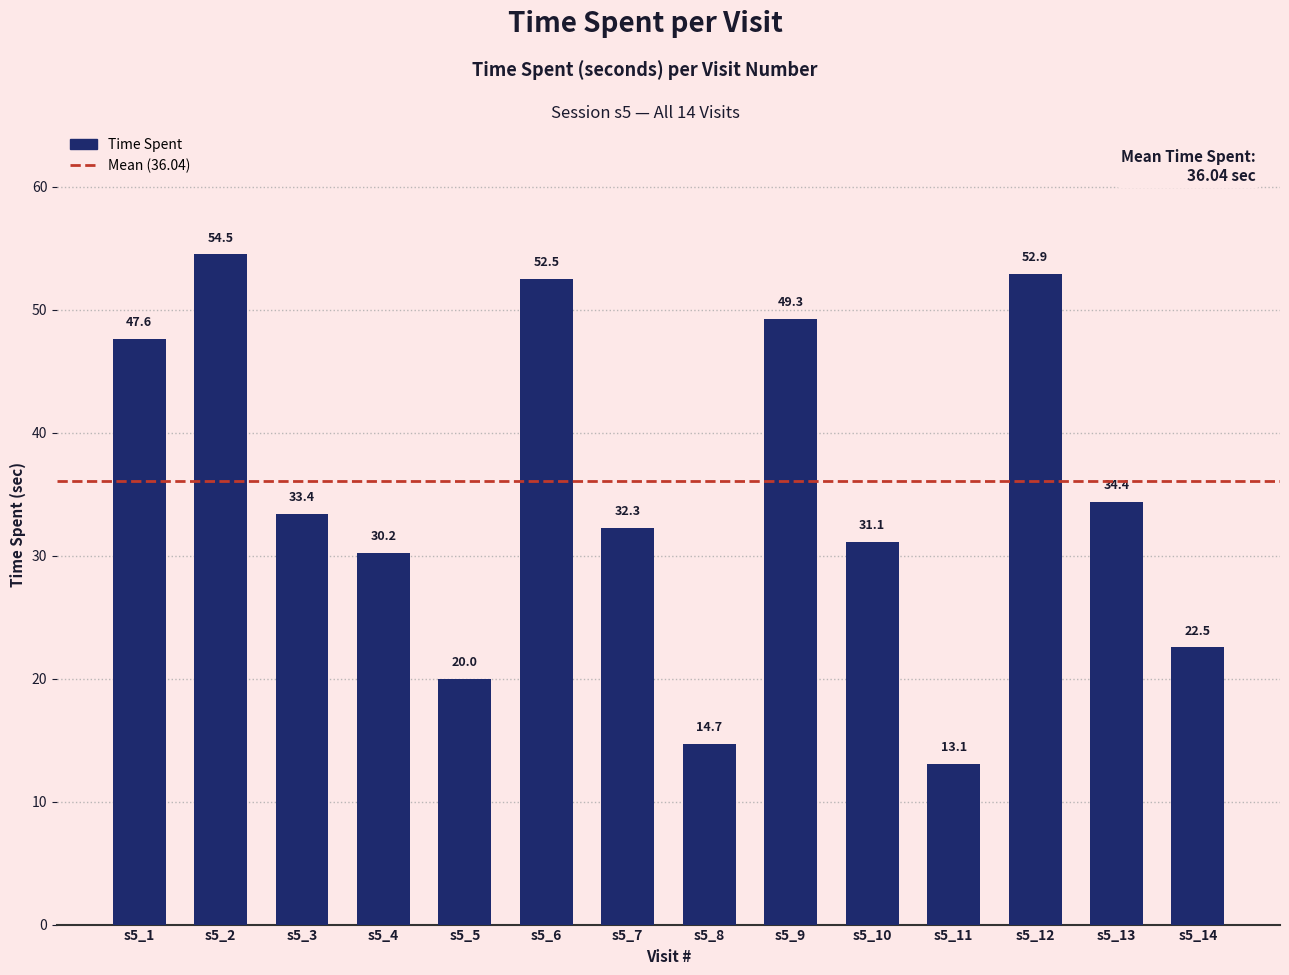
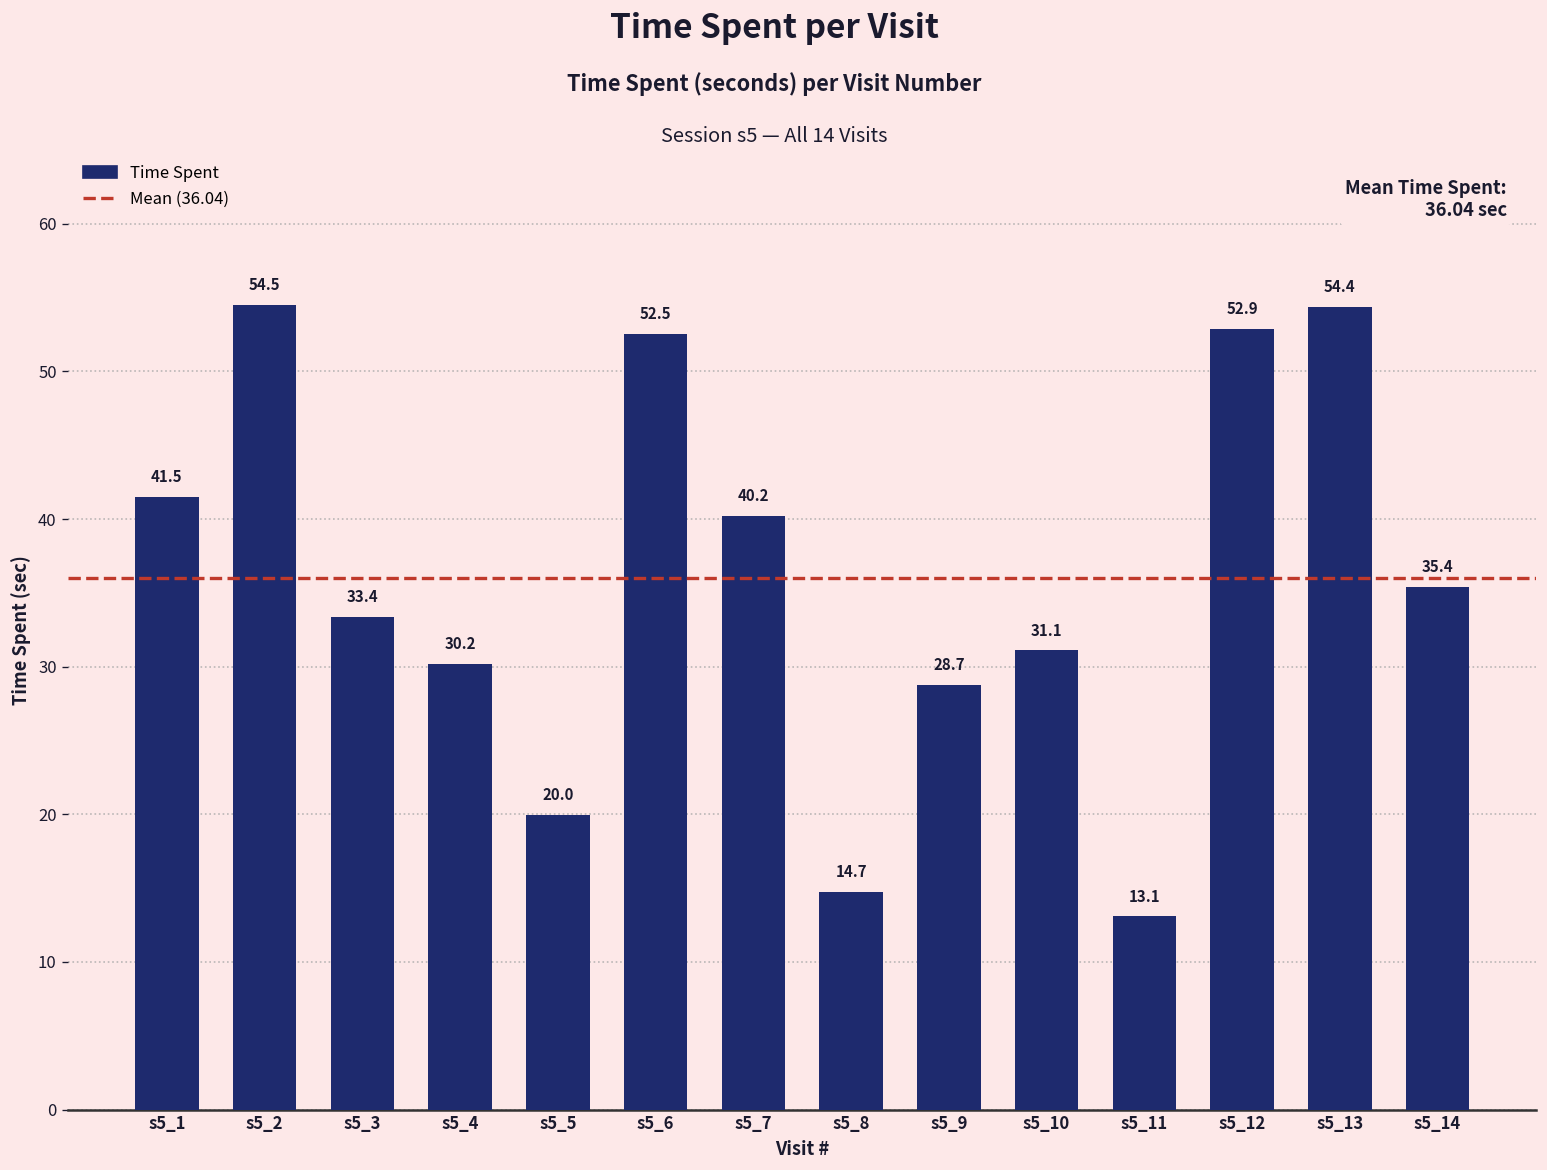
s5_1: 47.6 -> 41.5
s5_7: 32.3 -> 40.2
s5_9: 49.3 -> 28.7
s5_13: 34.4 -> 54.4
s5_14: 22.5 -> 35.4
